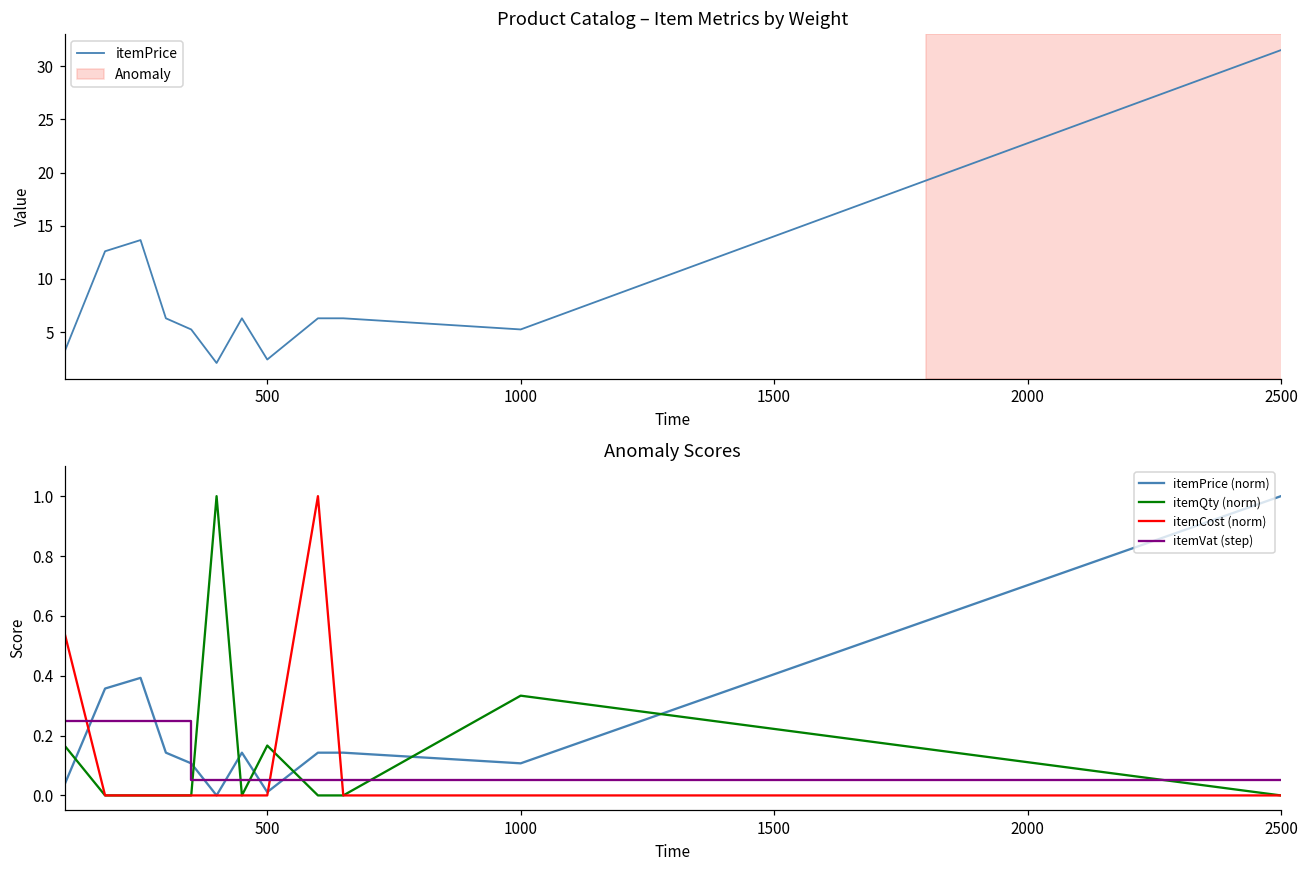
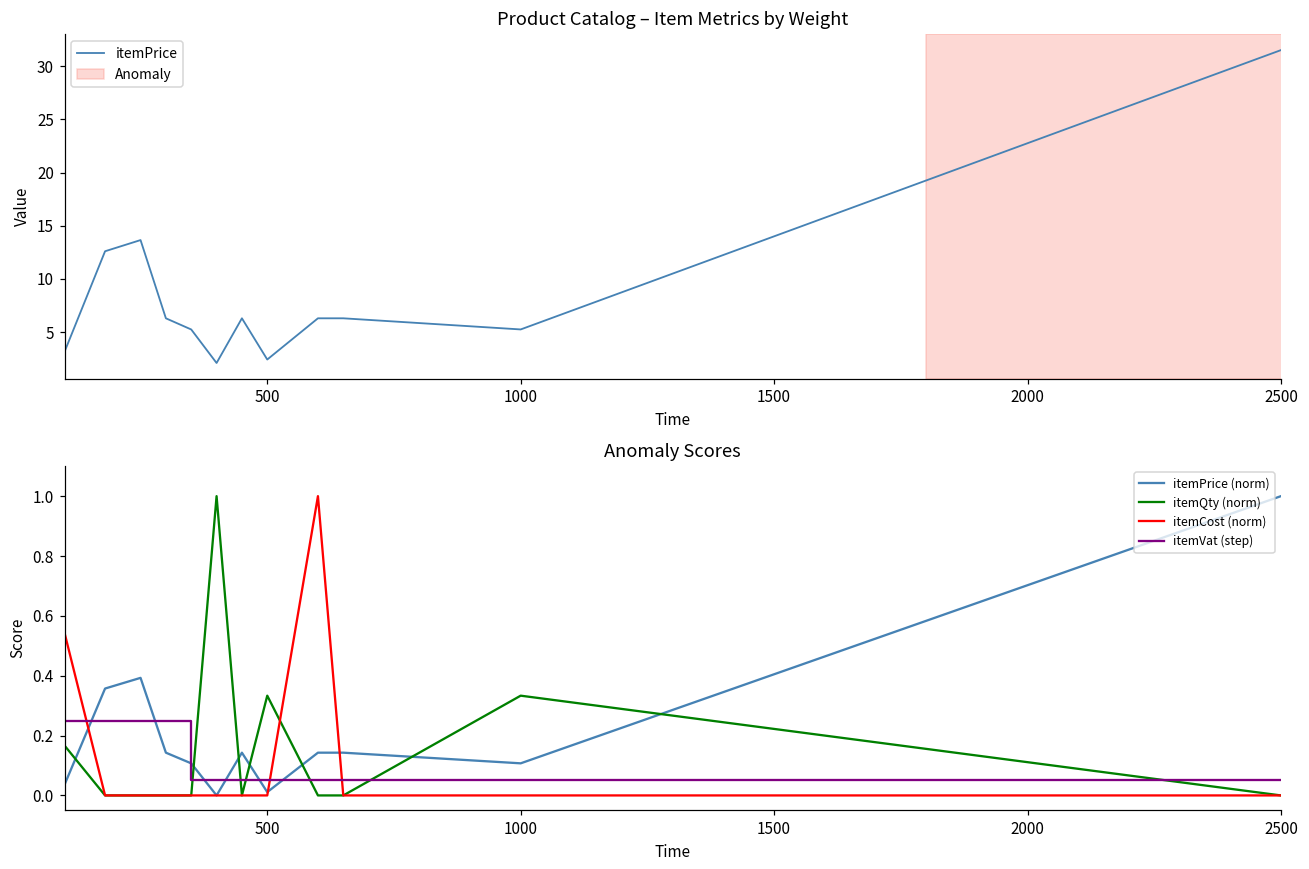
Anomaly Scores, itemQty (norm), 500: 0.17 -> 0.33
